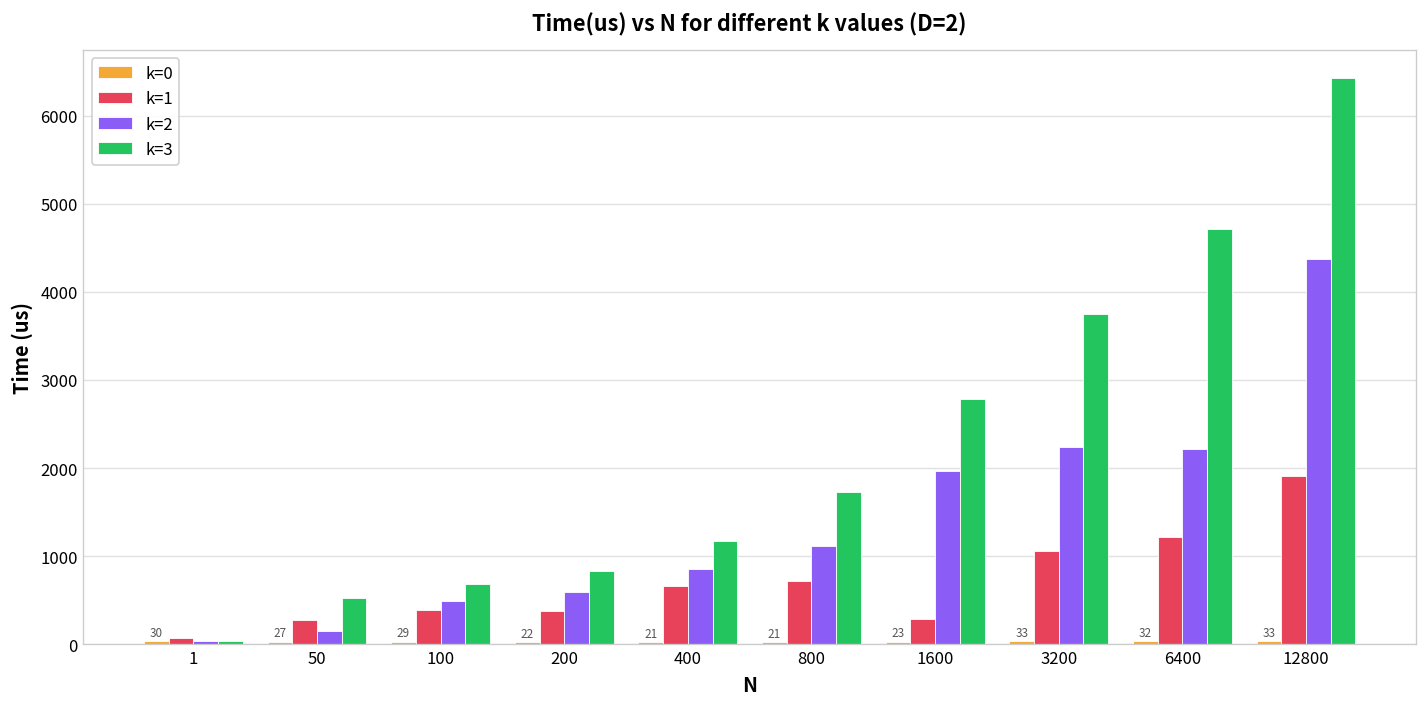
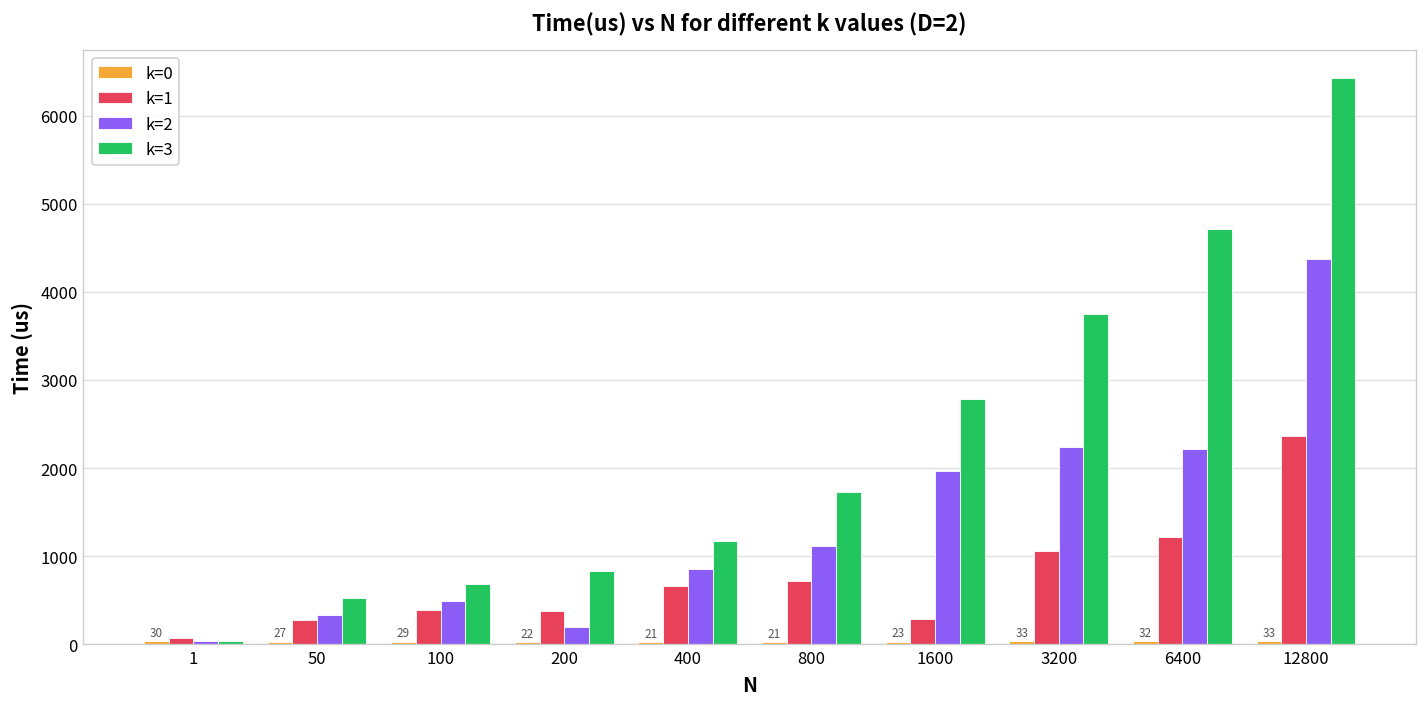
k=2, 50: 200 -> 300
k=2, 200: 600 -> 200
k=1, 12800: 1900 -> 2400
